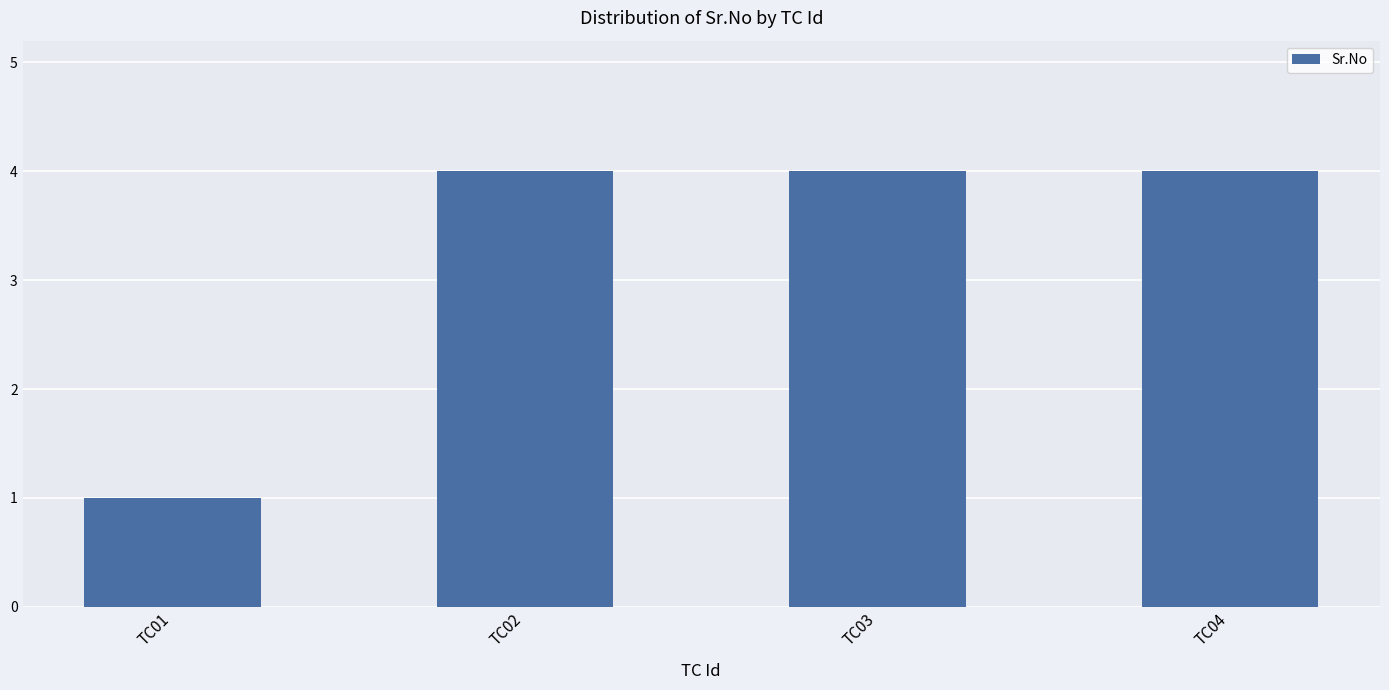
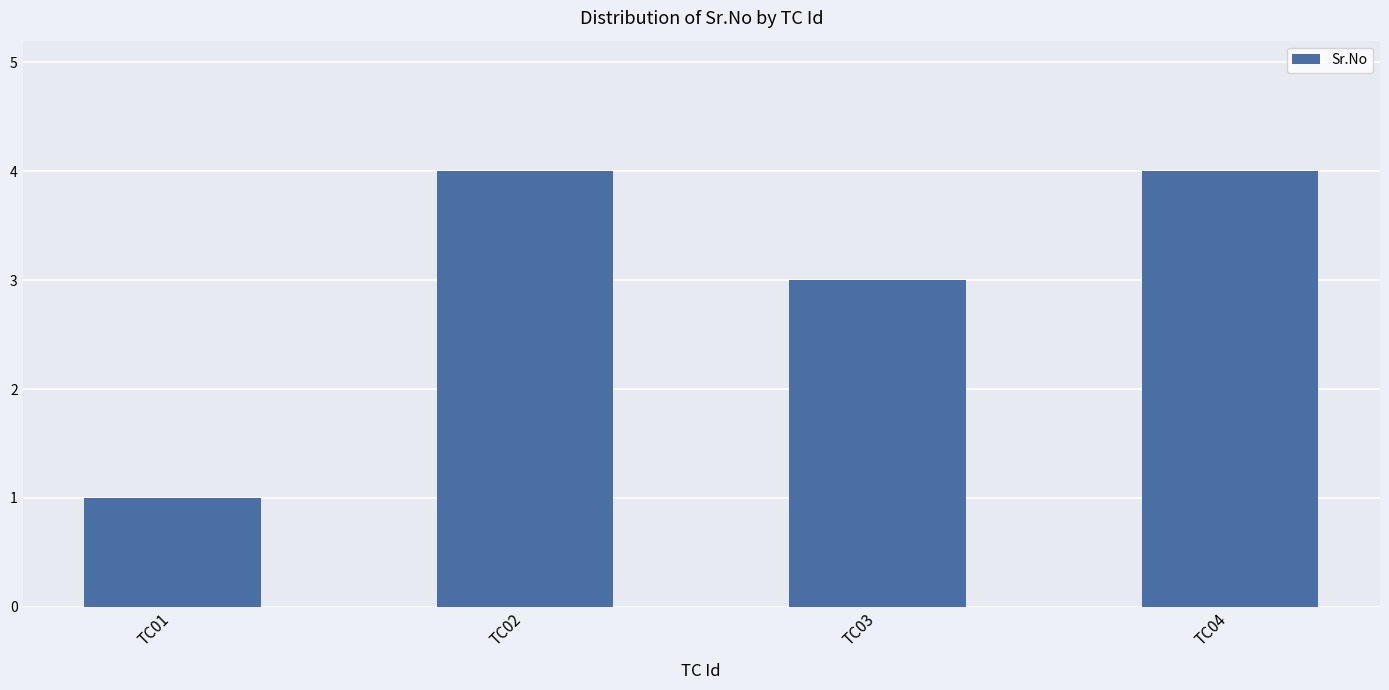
TC03: 4 -> 3
